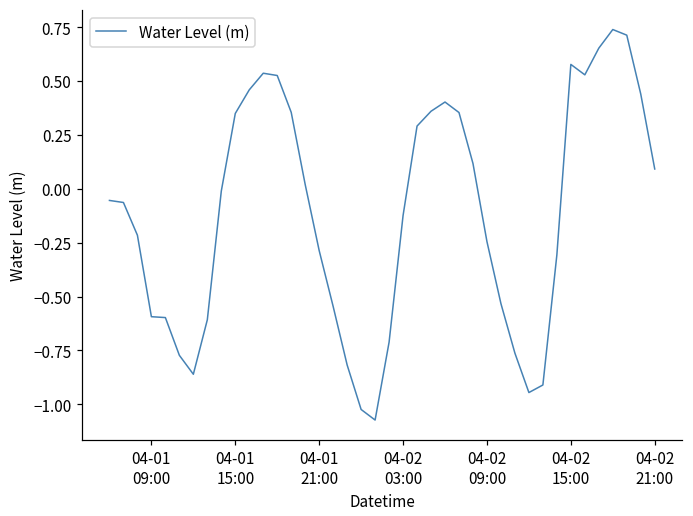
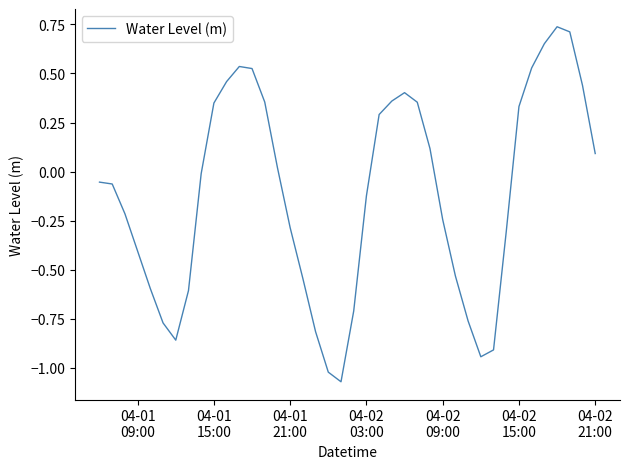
04-01 09:00: -0.59 -> -0.41
04-02 15:00: 0.58 -> 0.33
